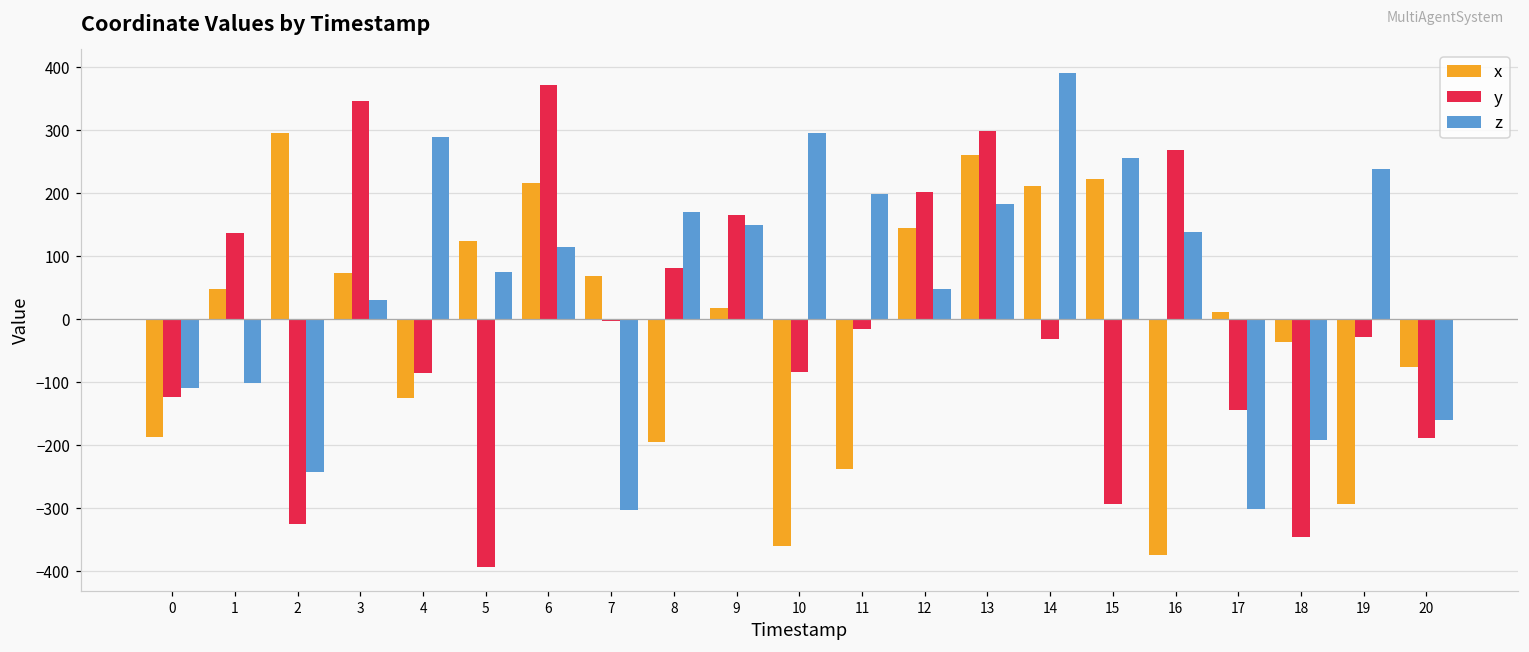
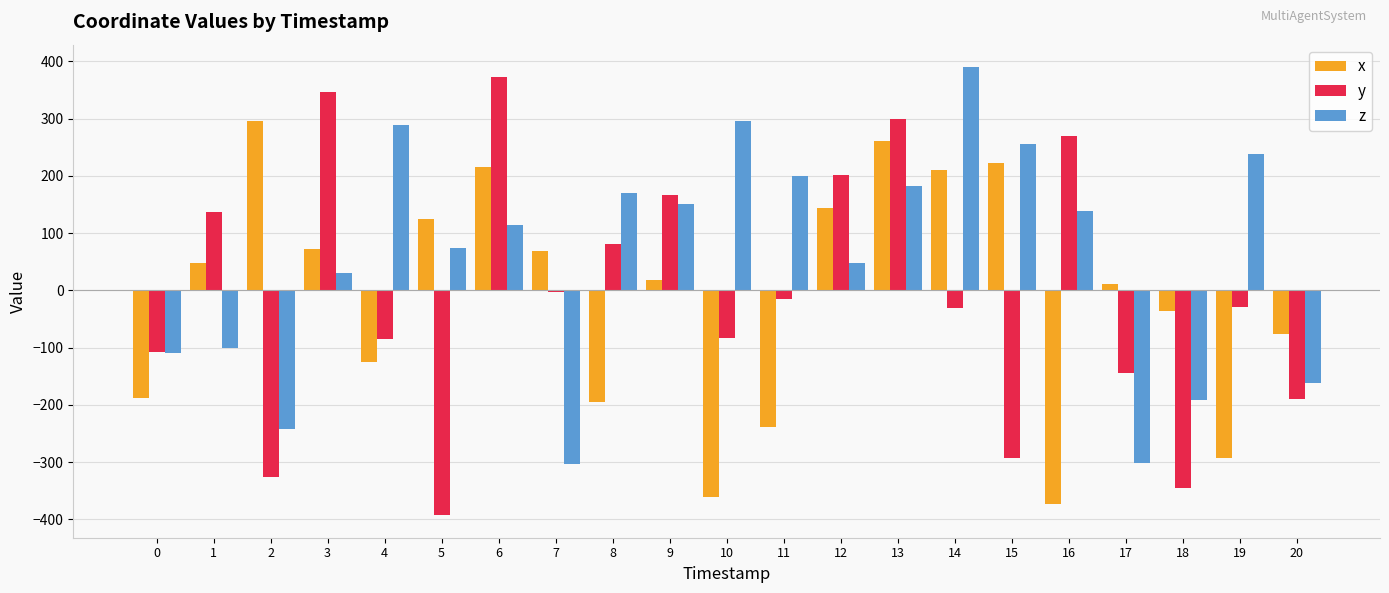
y, 0: -120 -> -110
